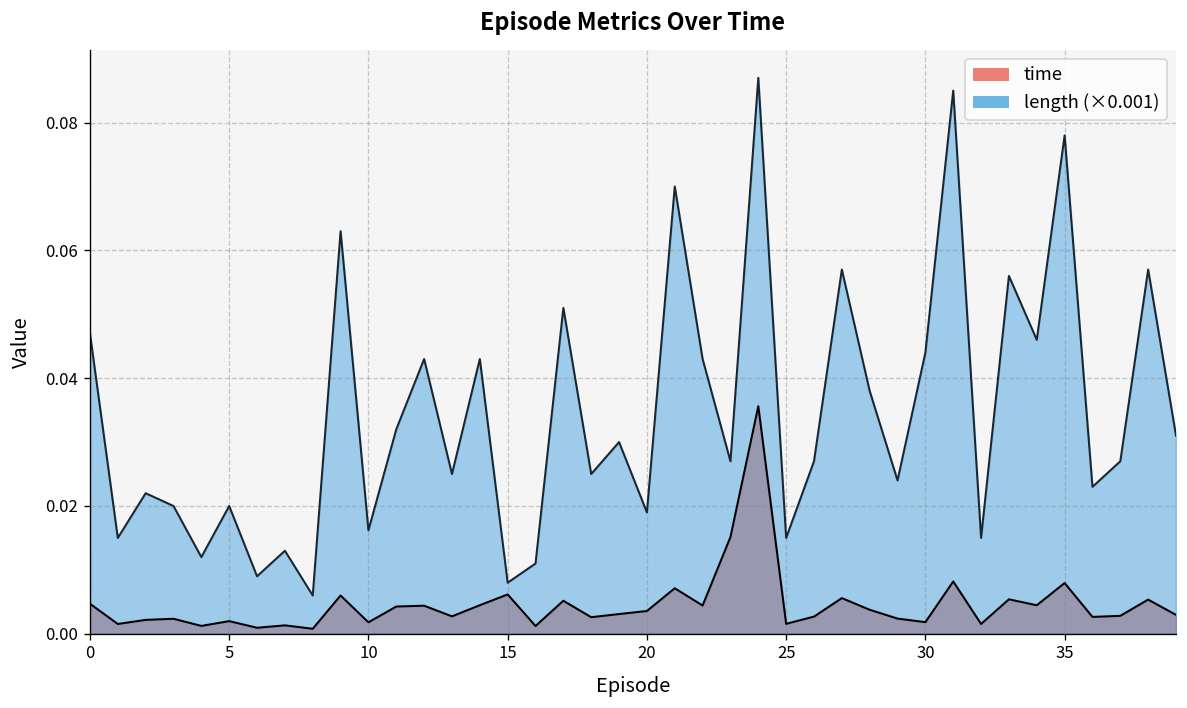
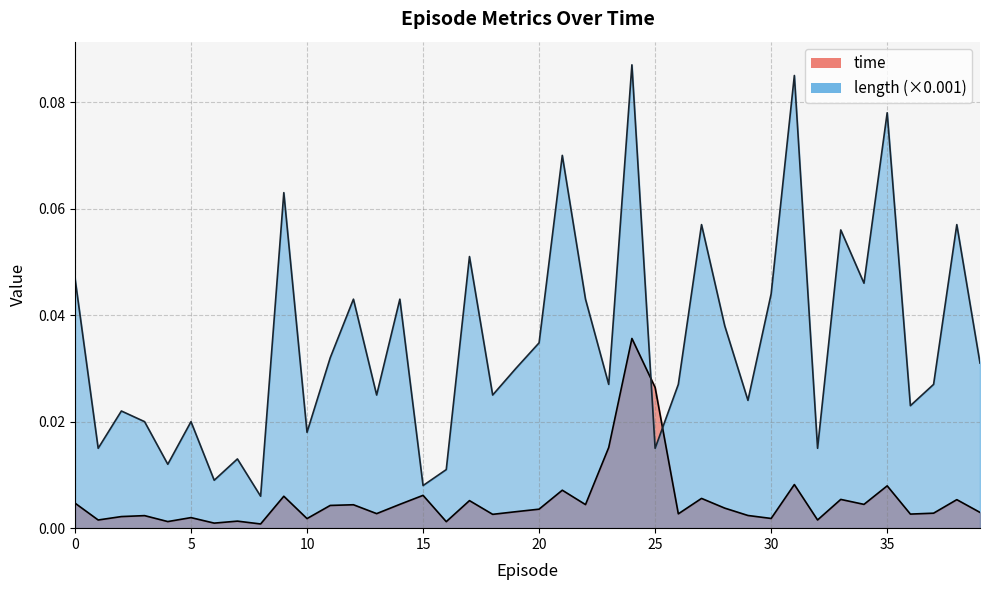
length (×0.001), 10: 0.016 -> 0.018
length (×0.001), 20: 0.019 -> 0.035
time, 25: 0.002 -> 0.026
